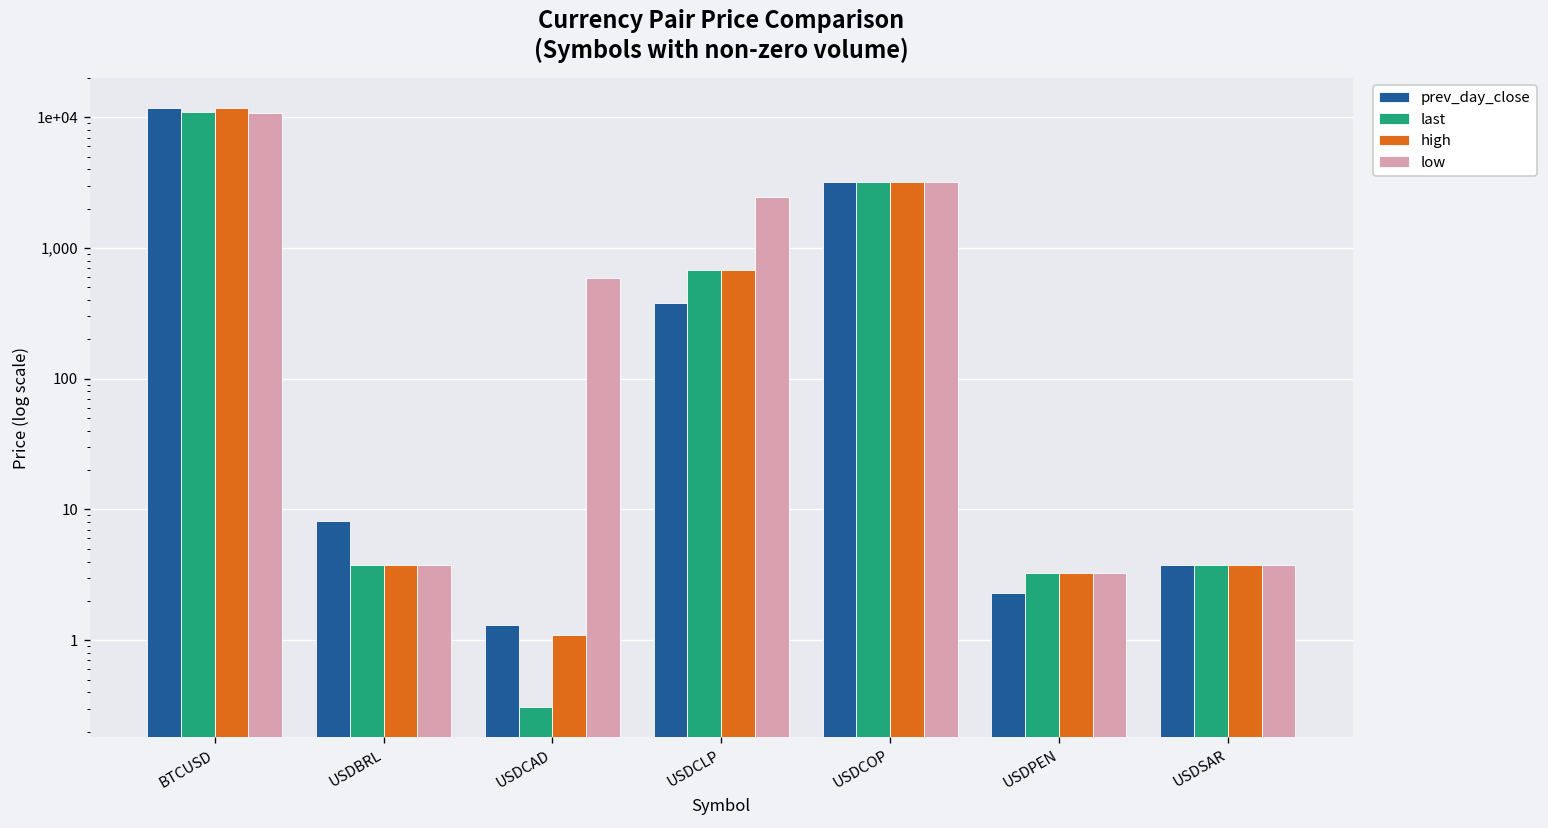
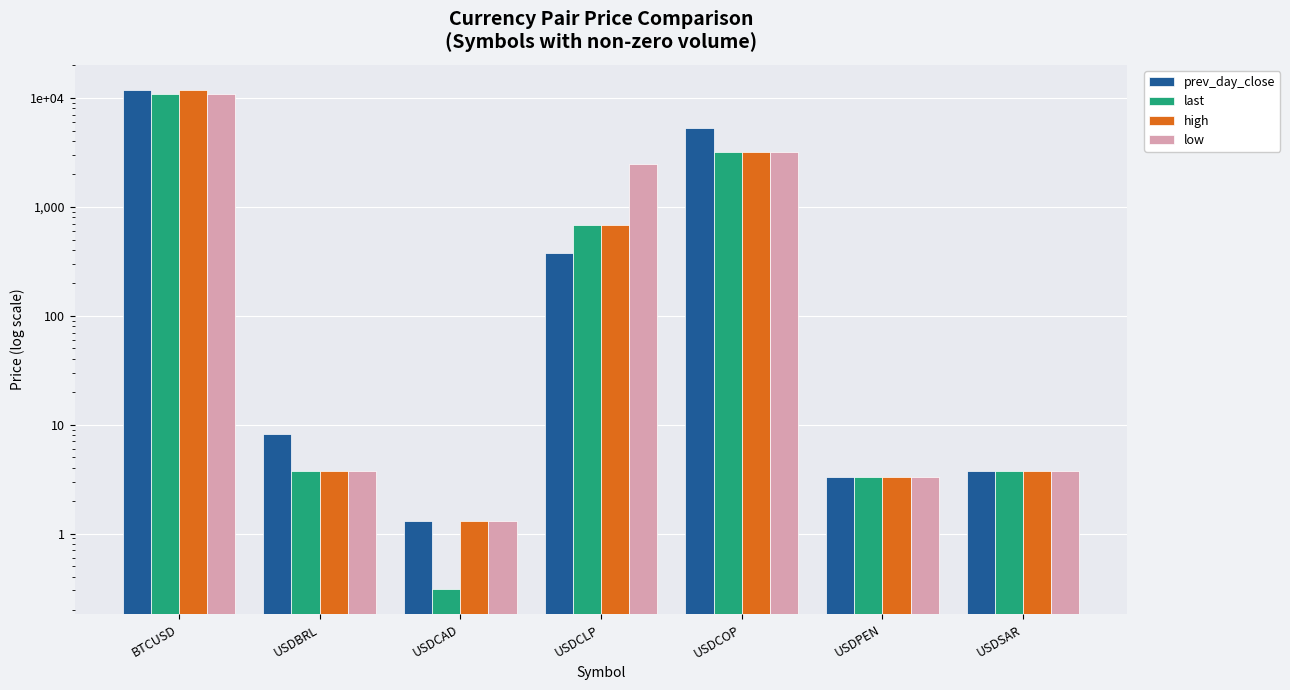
high, USDCAD: 1.1 -> 1.3
low, USDCAD: 600 -> 1.3
prev_day_close, USDCOP: 3,200 -> 5,000
prev_day_close, USDPEN: 2.3 -> 3.3
